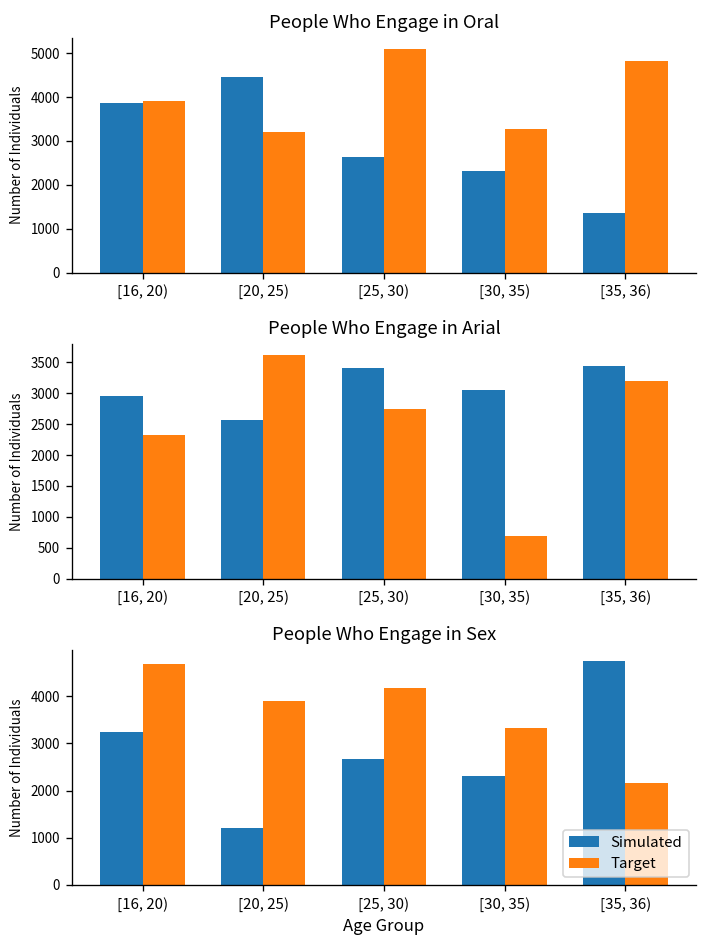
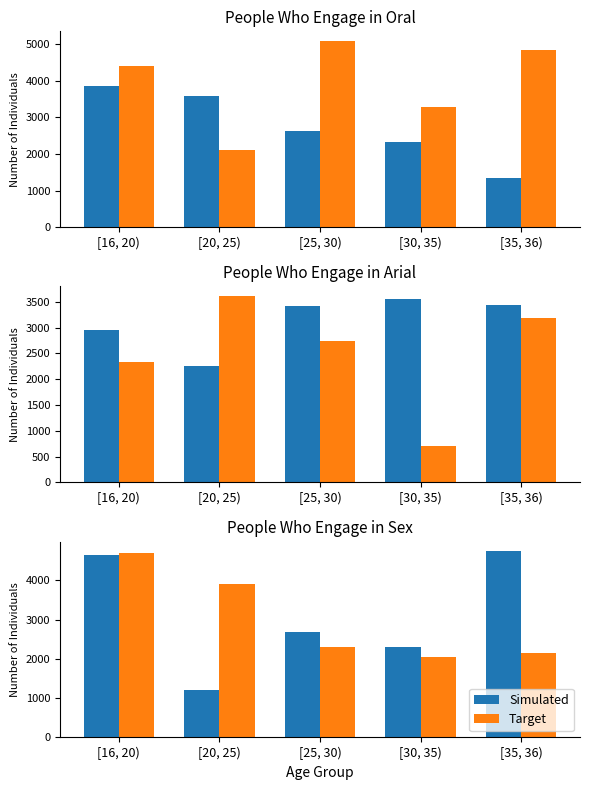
People Who Engage in Oral, Target, [16, 20): 3900 -> 4400
People Who Engage in Oral, Simulated, [20, 25): 4500 -> 3600
People Who Engage in Oral, Target, [20, 25): 3200 -> 2100
People Who Engage in Arial, Simulated, [20, 25): 2600 -> 2300
People Who Engage in Arial, Simulated, [30, 35): 3100 -> 3600
People Who Engage in Sex, Simulated, [16, 20): 3200 -> 4600
People Who Engage in Sex, Target, [25, 30): 4200 -> 2300
People Who Engage in Sex, Target, [30, 35): 3300 -> 2000
